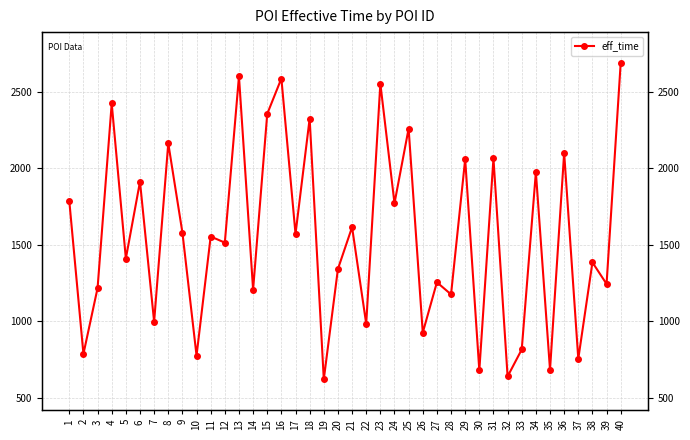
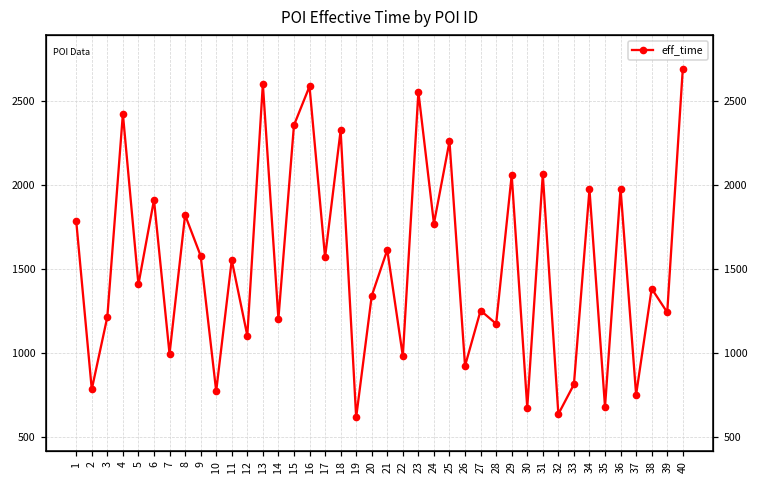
8: 2160 -> 1820
12: 1510 -> 1110
36: 2100 -> 1980
